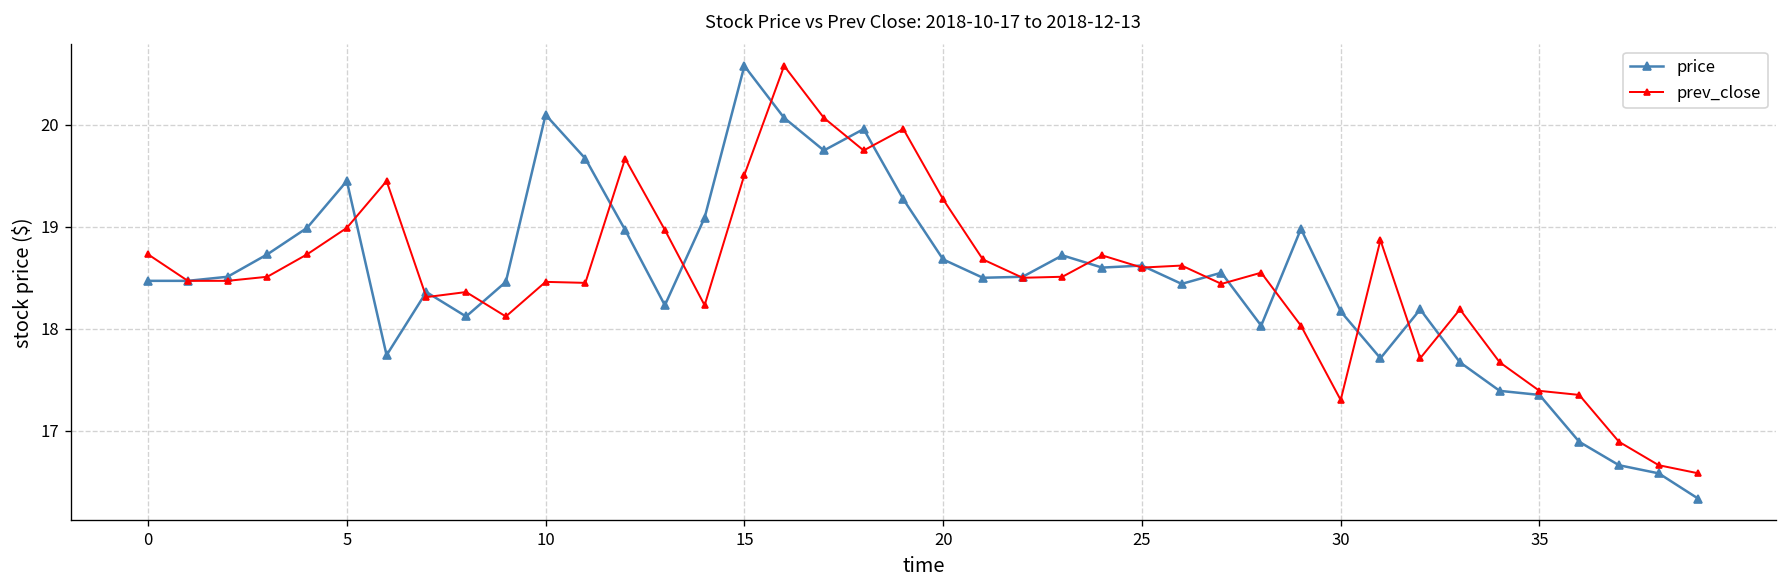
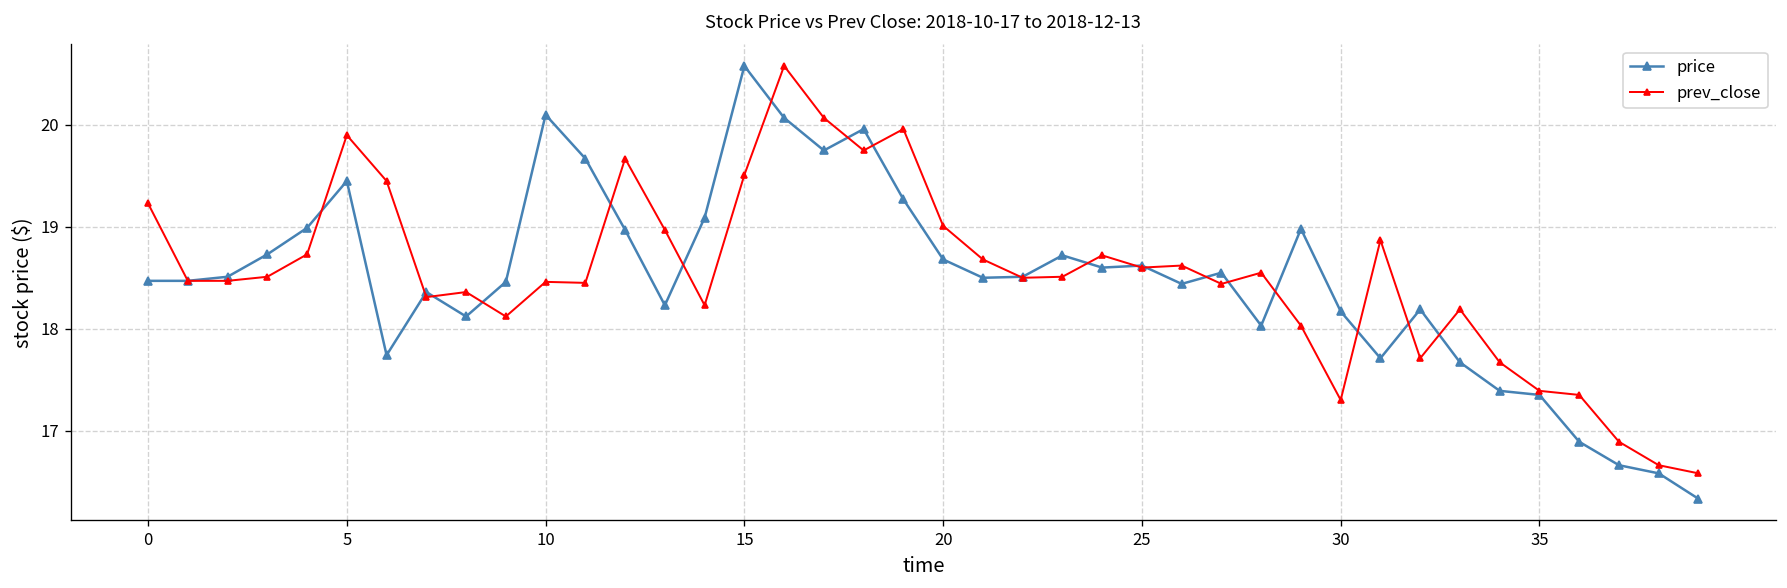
prev_close, 0: 18.7 -> 19.2
prev_close, 5: 19.0 -> 19.9
prev_close, 20: 19.3 -> 19.0
